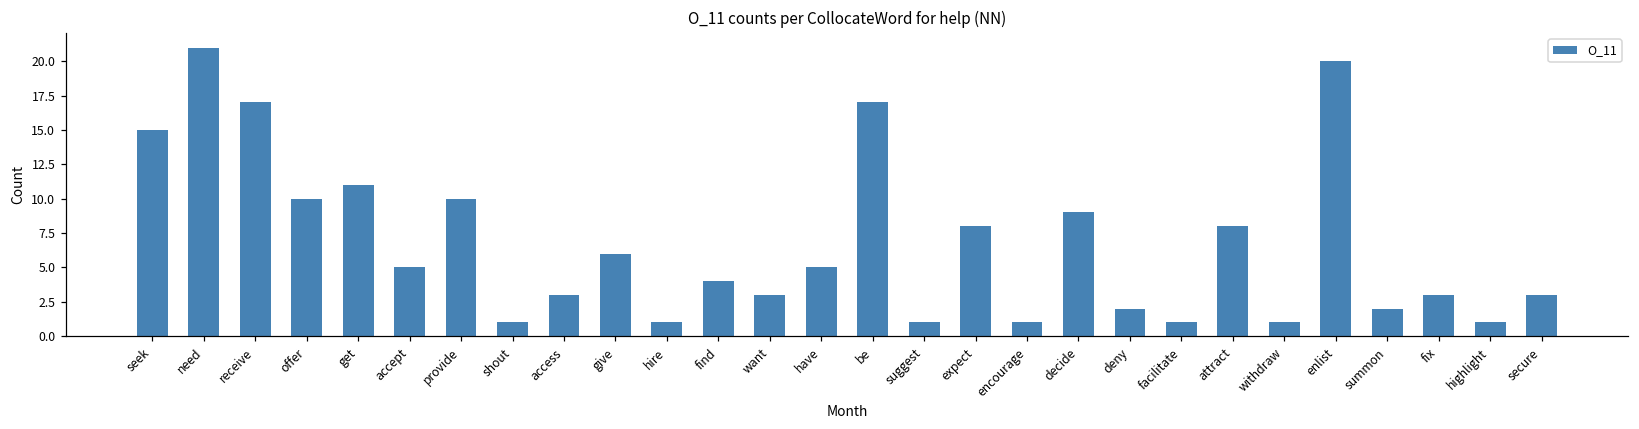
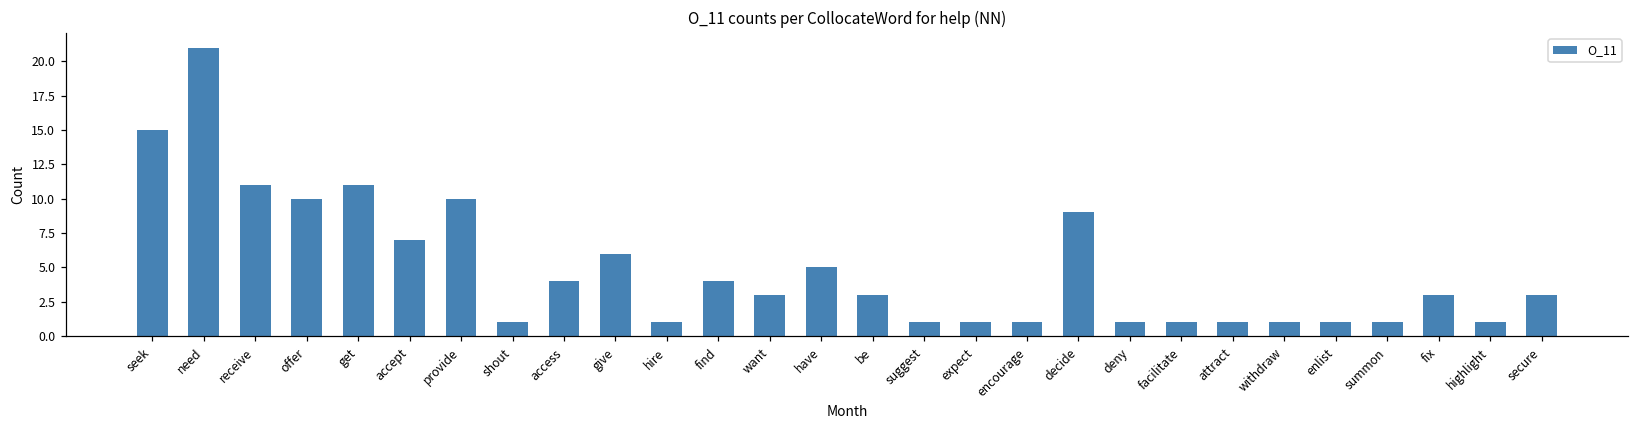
receive: 17 -> 11
accept: 5 -> 7
access: 3 -> 4
be: 17 -> 3
expect: 8 -> 1
deny: 2 -> 1
attract: 8 -> 1
enlist: 20 -> 1
summon: 2 -> 1
